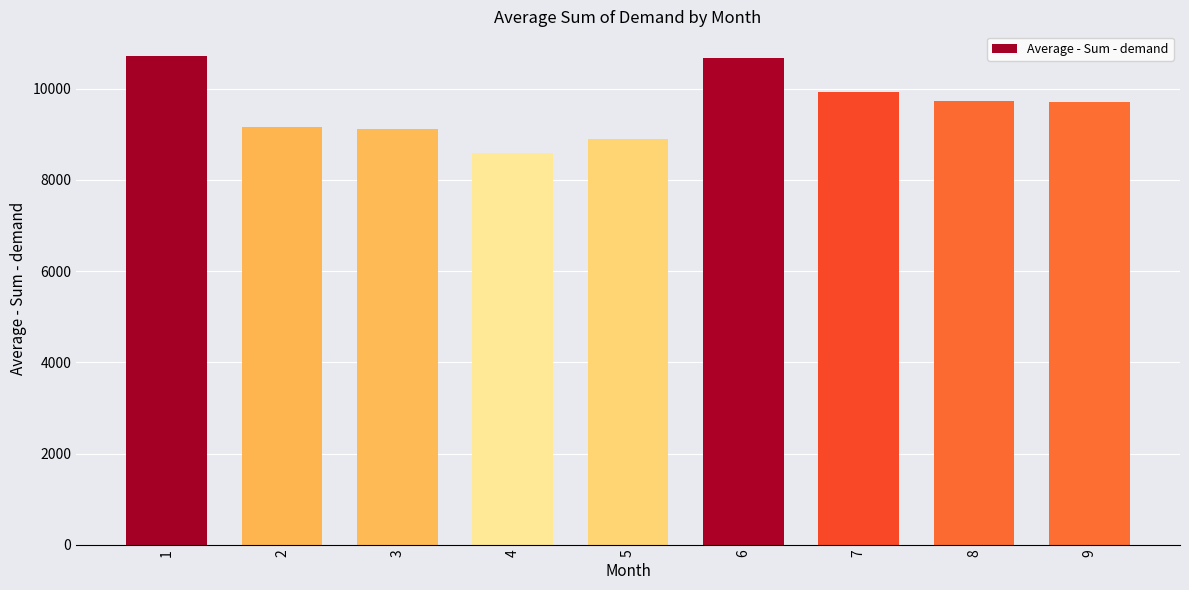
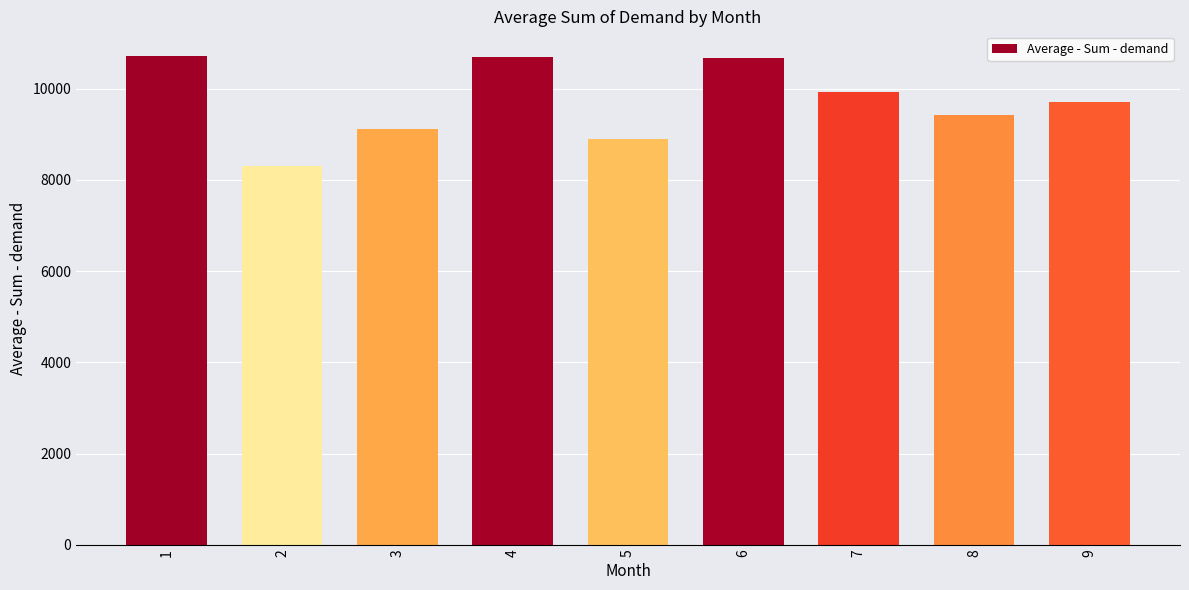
2: 9200 -> 8300
4: 8600 -> 10700
8: 9700 -> 9400
